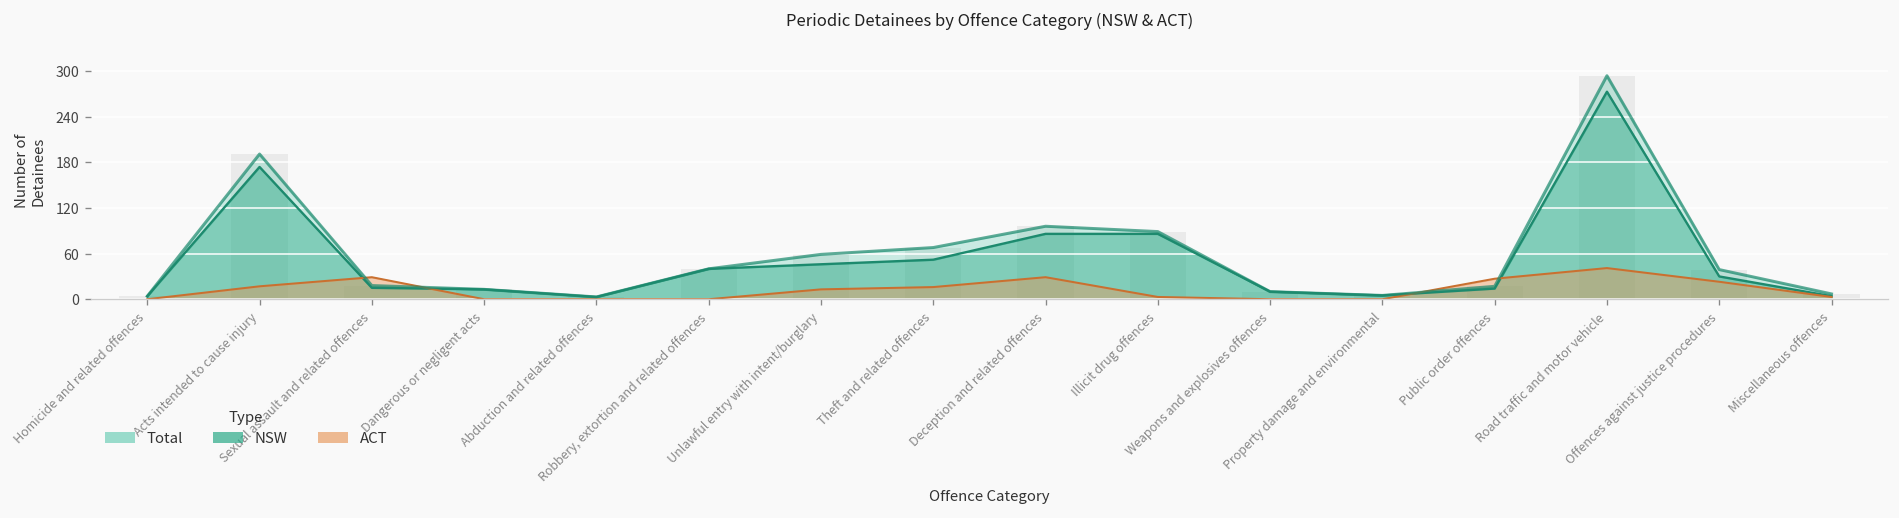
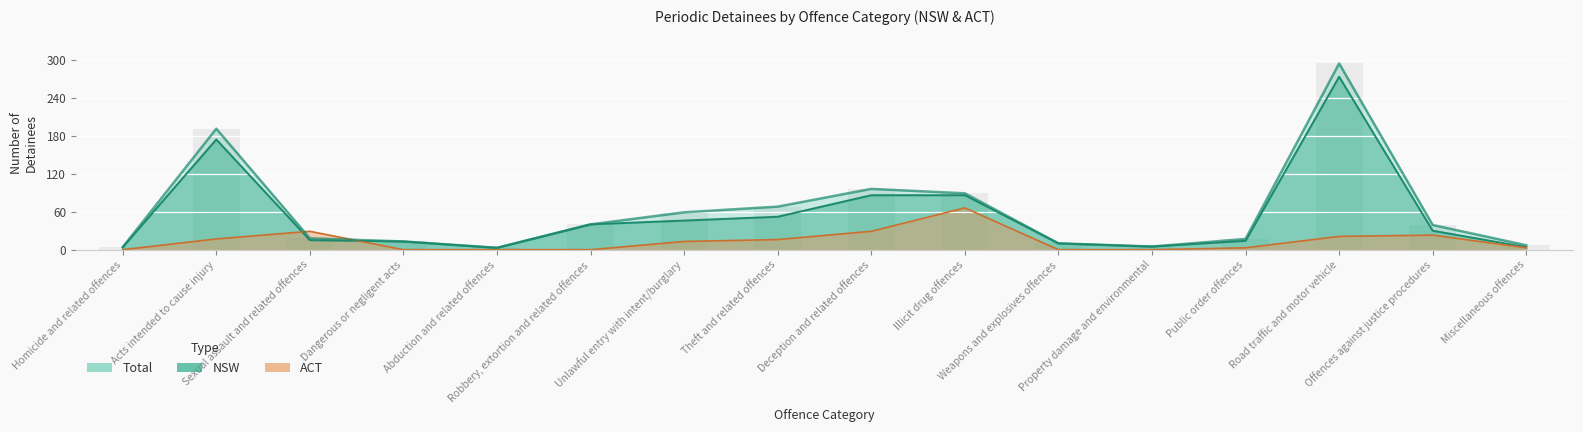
ACT, Illicit drug offences: 0 -> 70
ACT, Public order offences: 30 -> 0
ACT, Road traffic and motor vehicle: 40 -> 20
